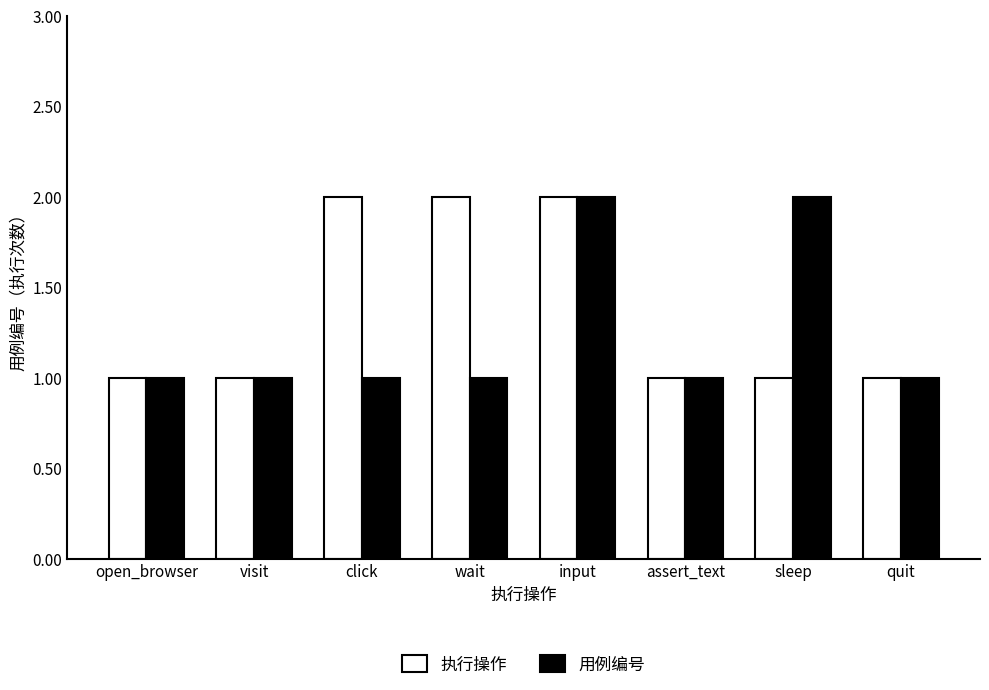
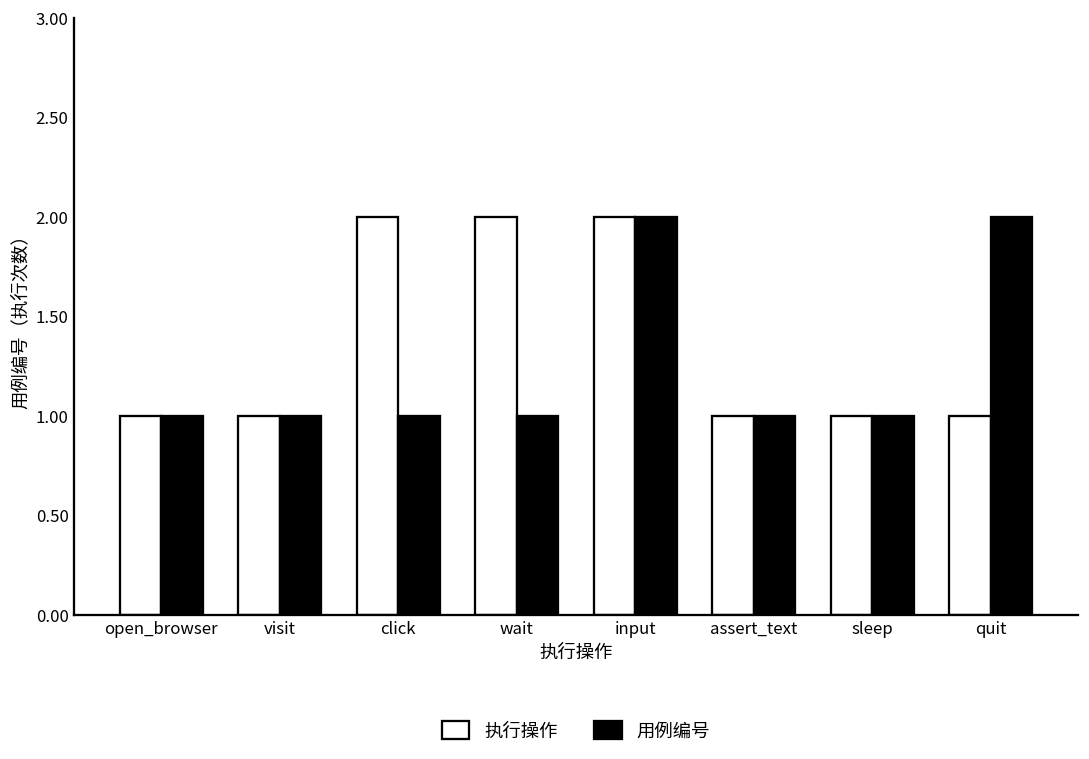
用例编号, sleep: 2 -> 1
用例编号, quit: 1 -> 2
